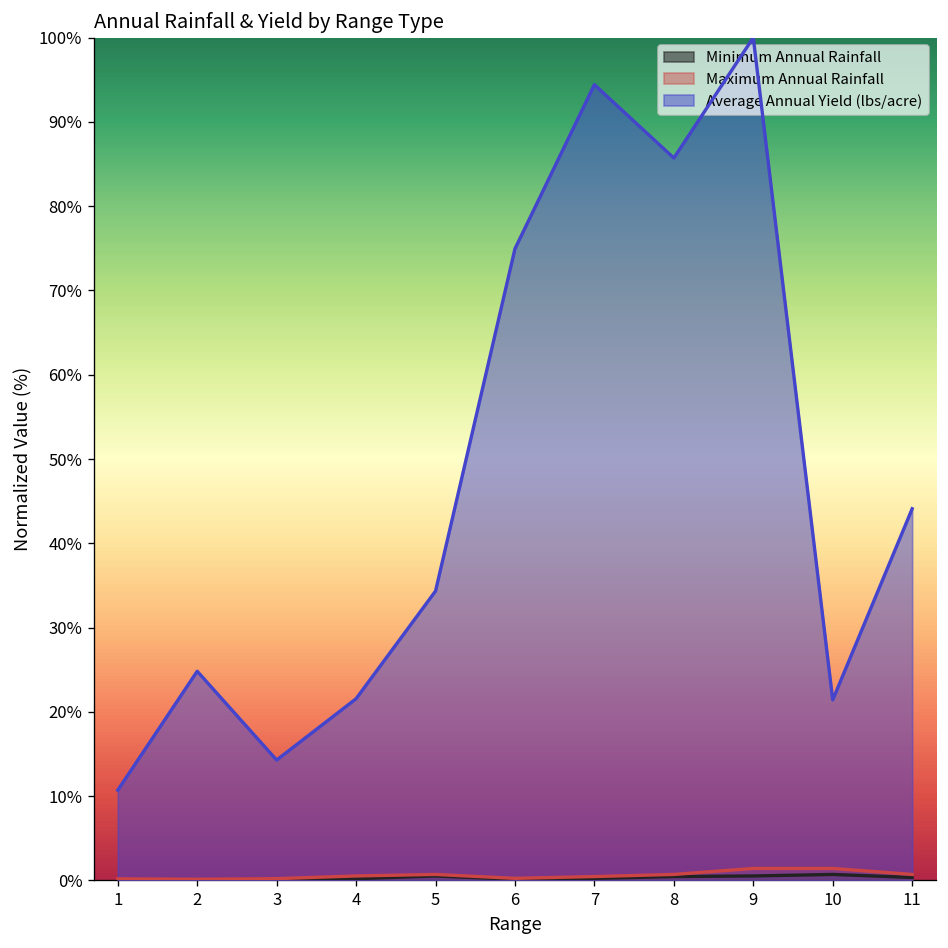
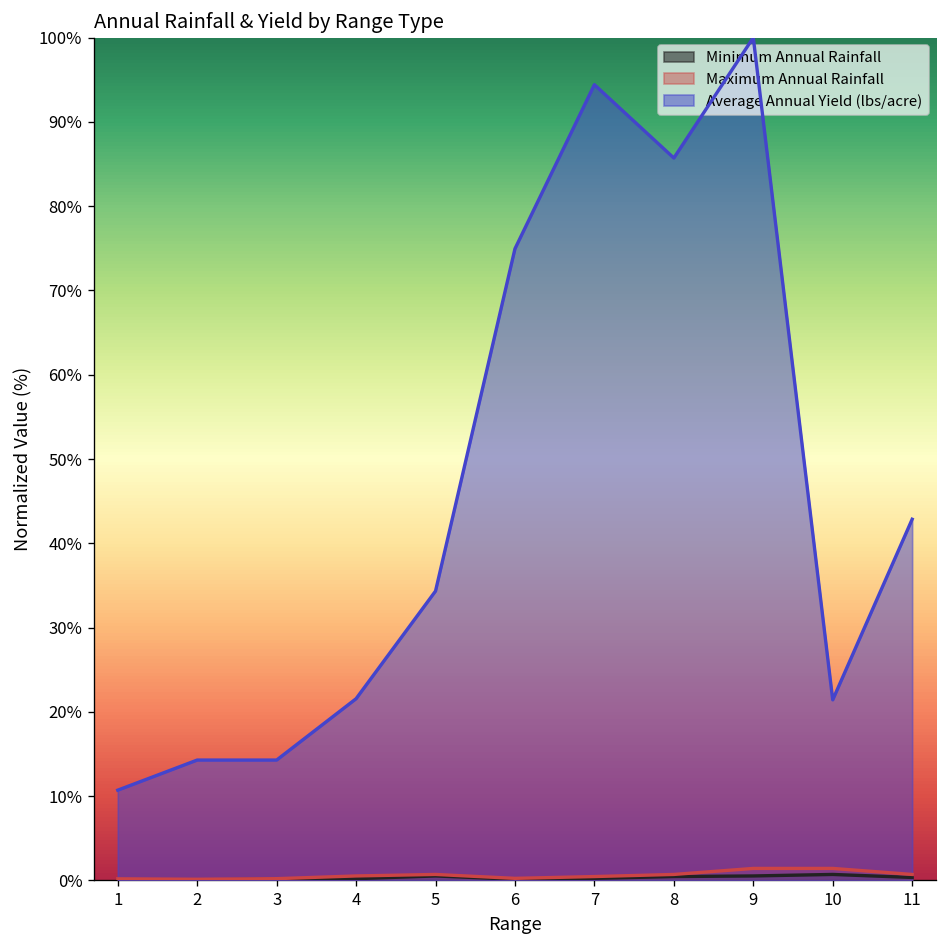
Average Annual Yield (lbs/acre), 2: 25% -> 14%
Average Annual Yield (lbs/acre), 11: 44% -> 43%
